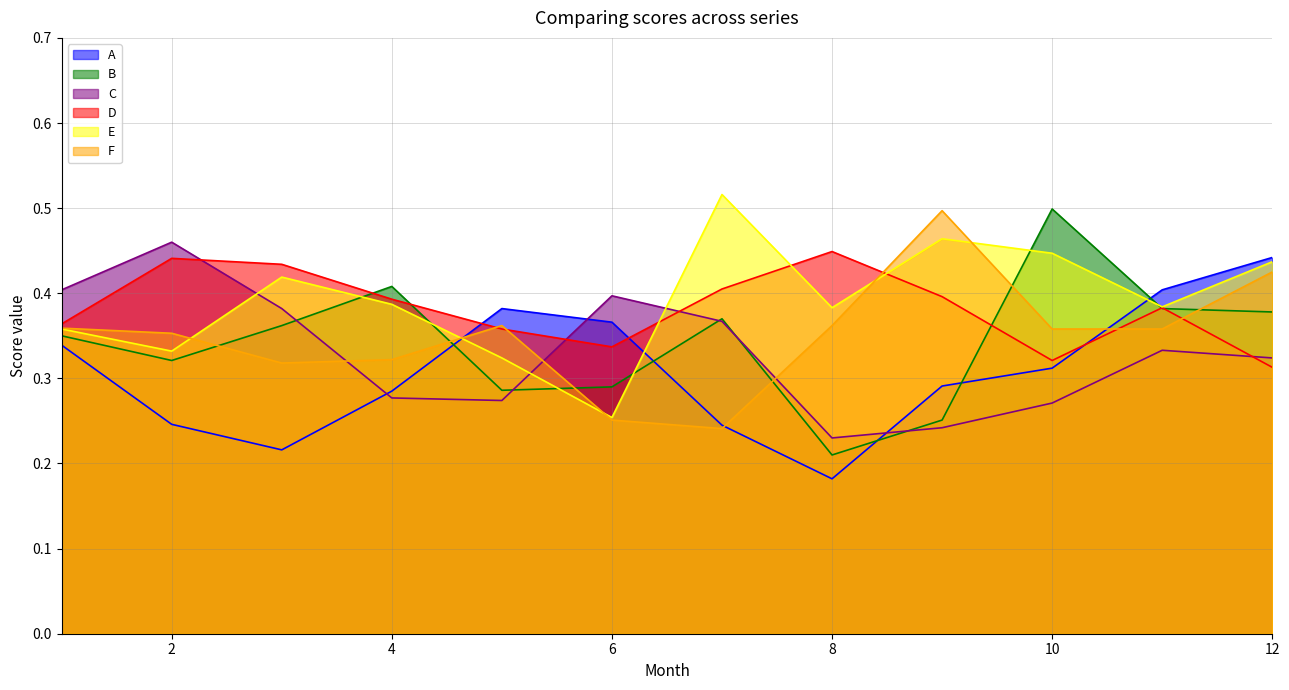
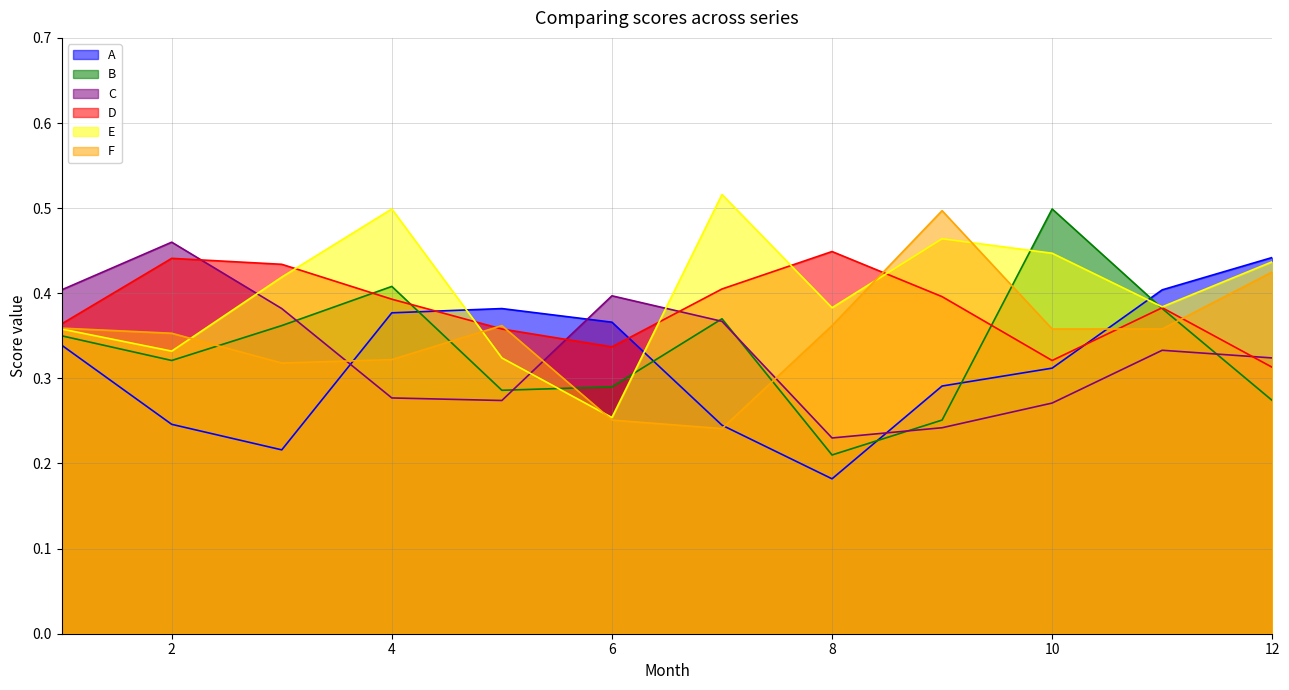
A, 4: 0.29 -> 0.38
E, 4: 0.39 -> 0.50
B, 12: 0.38 -> 0.27
